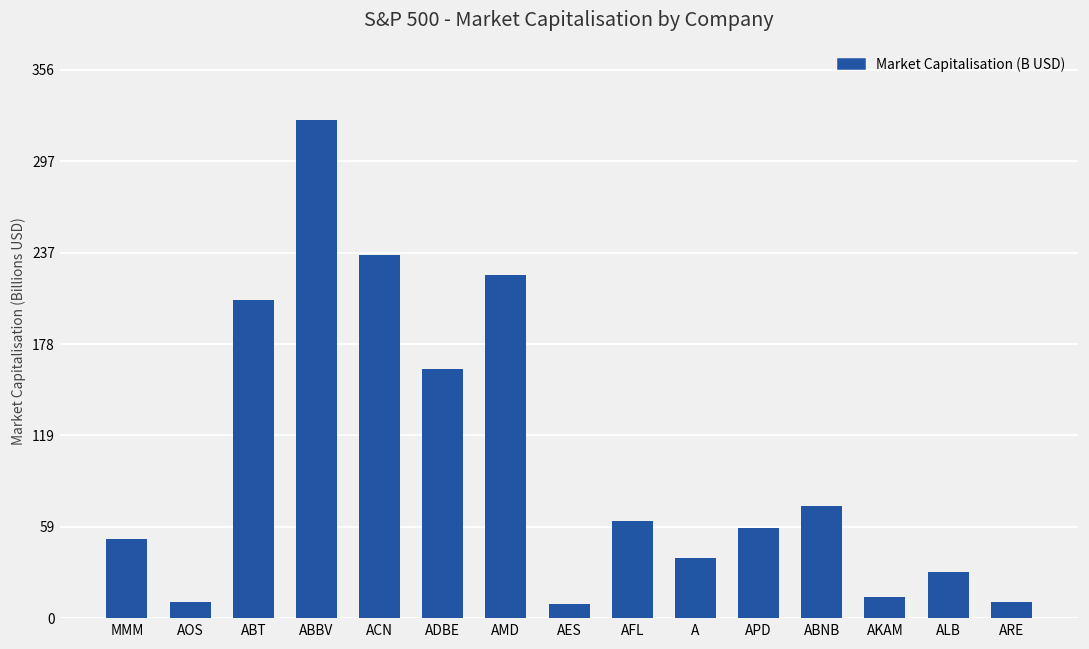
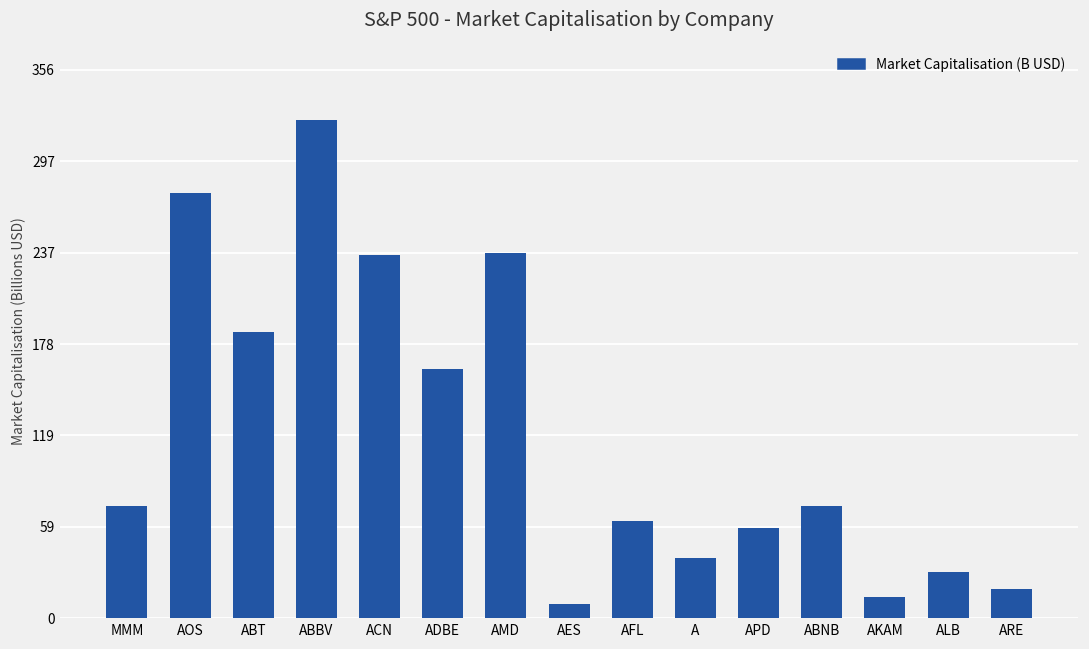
MMM: 51 -> 73
AOS: 11 -> 276
ABT: 206 -> 186
AMD: 223 -> 237
ARE: 10 -> 19
